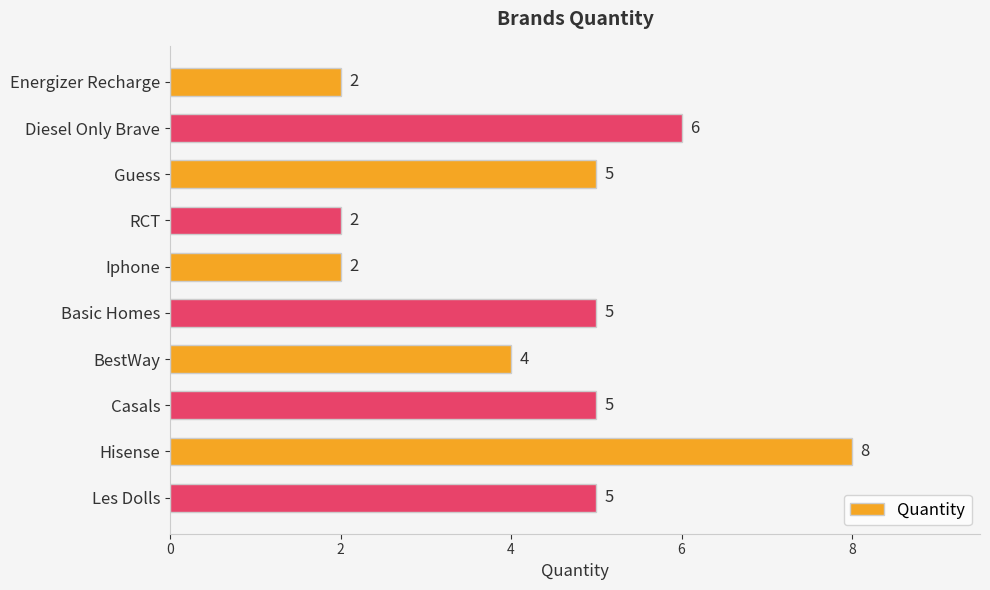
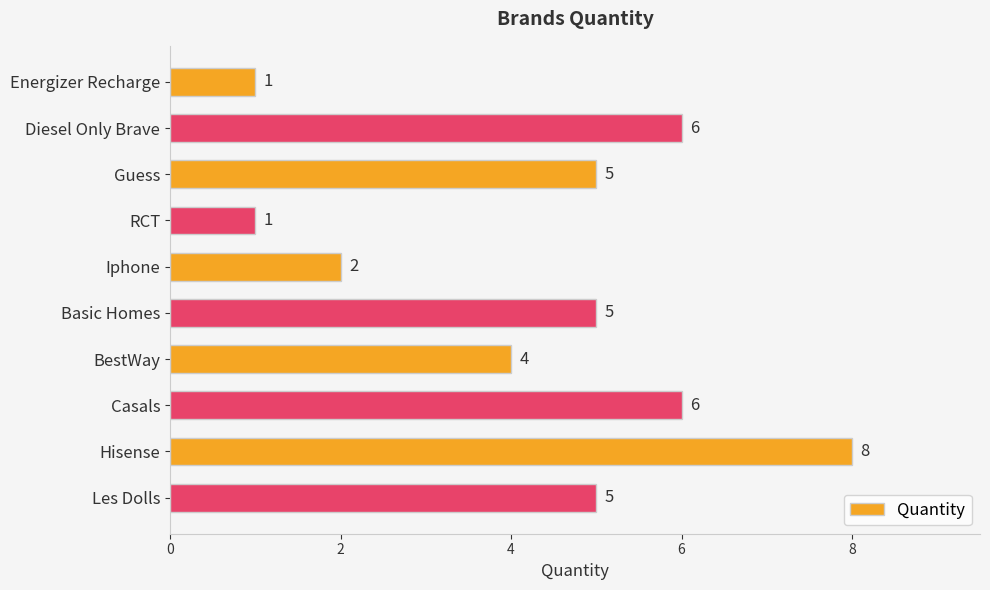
Energizer Recharge: 2 -> 1
RCT: 2 -> 1
Casals: 5 -> 6
